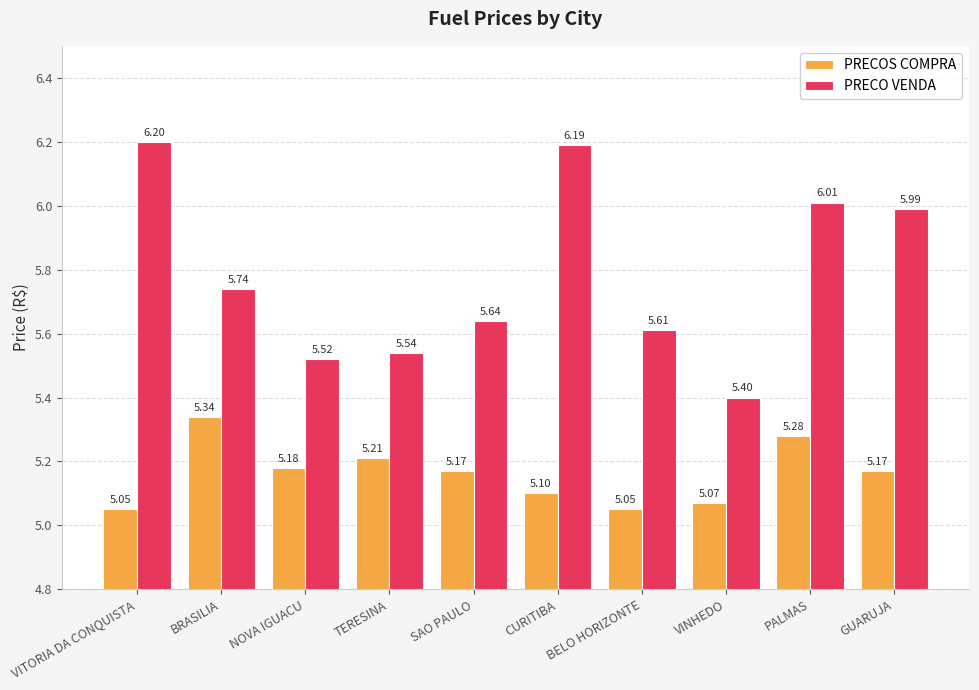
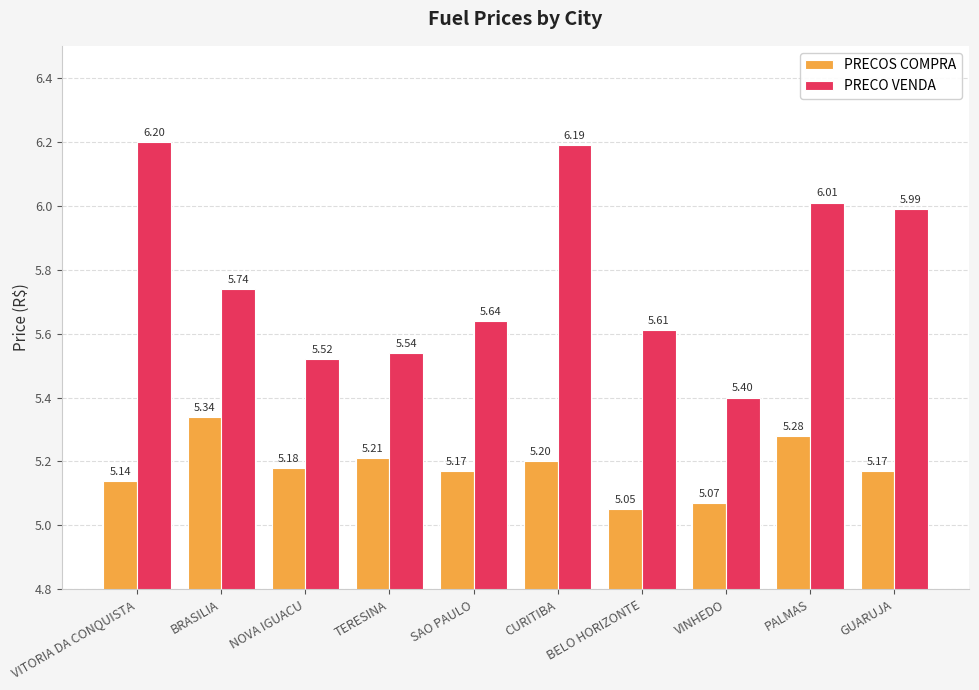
PRECOS COMPRA, VITORIA DA CONQUISTA: 5.05 -> 5.14
PRECOS COMPRA, CURITIBA: 5.10 -> 5.20
